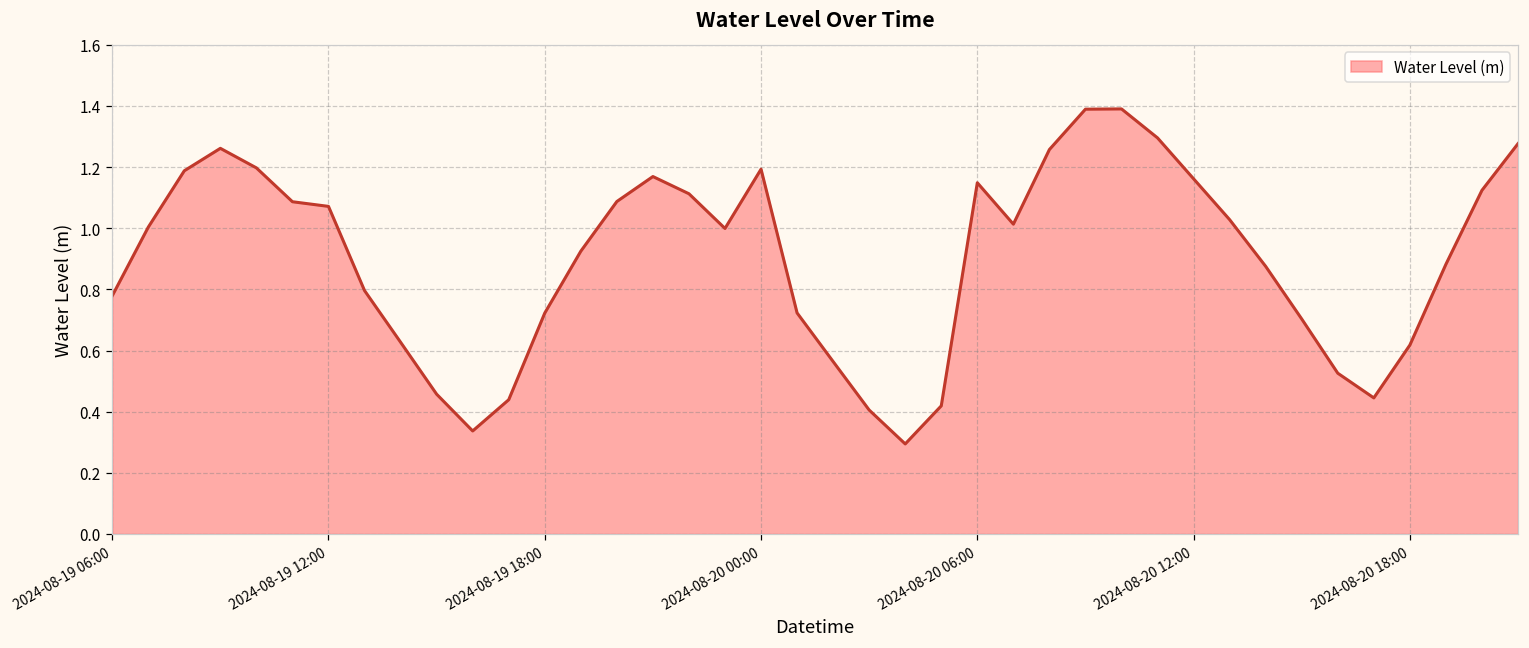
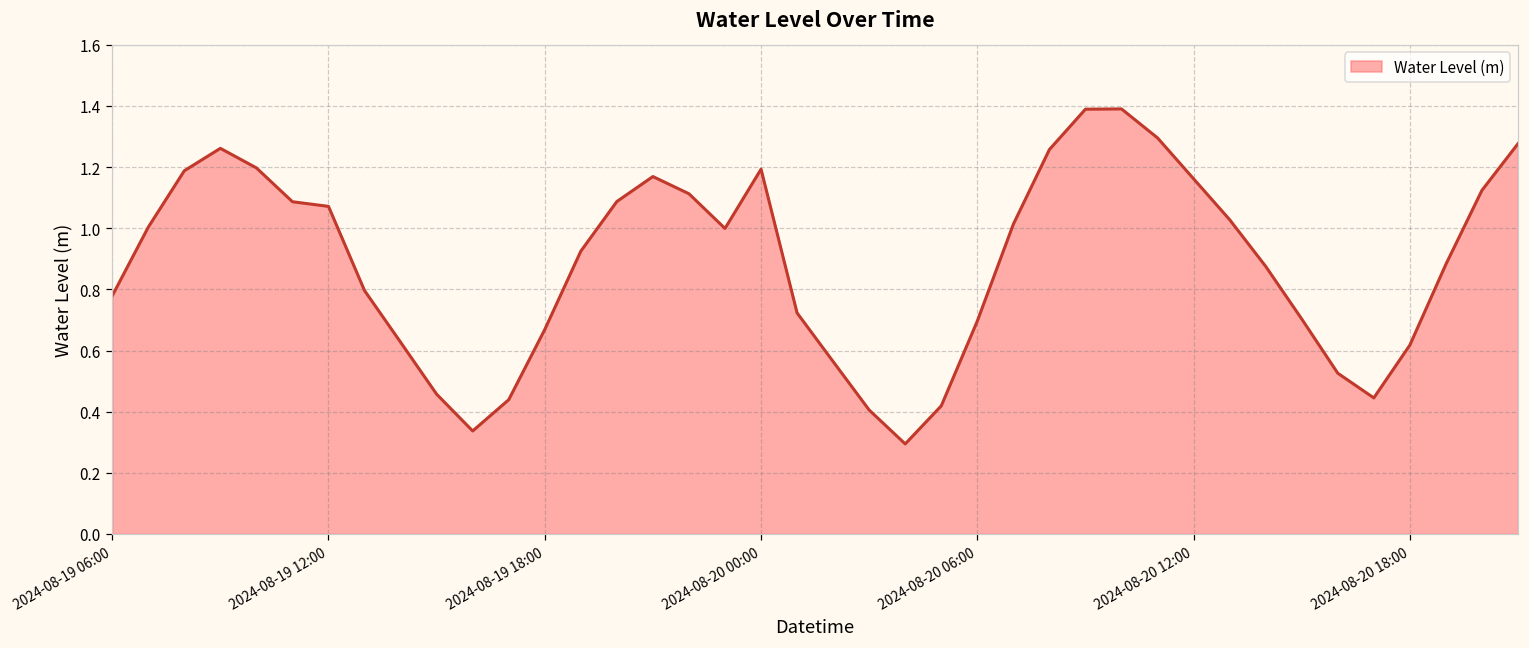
2024-08-19 18:00: 0.72 -> 0.67
2024-08-20 06:00: 1.15 -> 0.70
